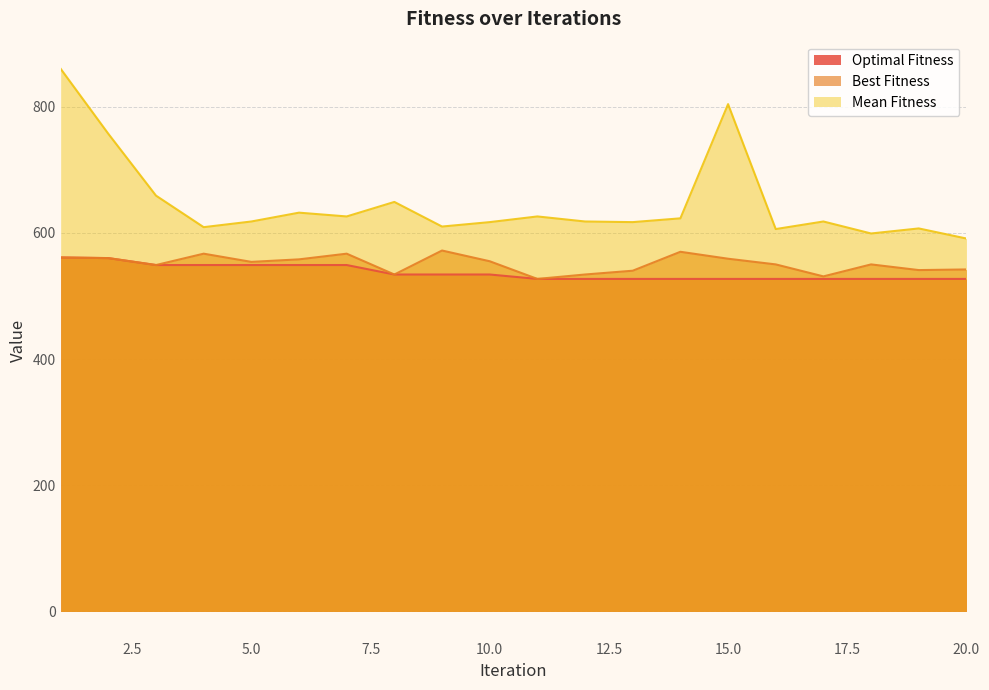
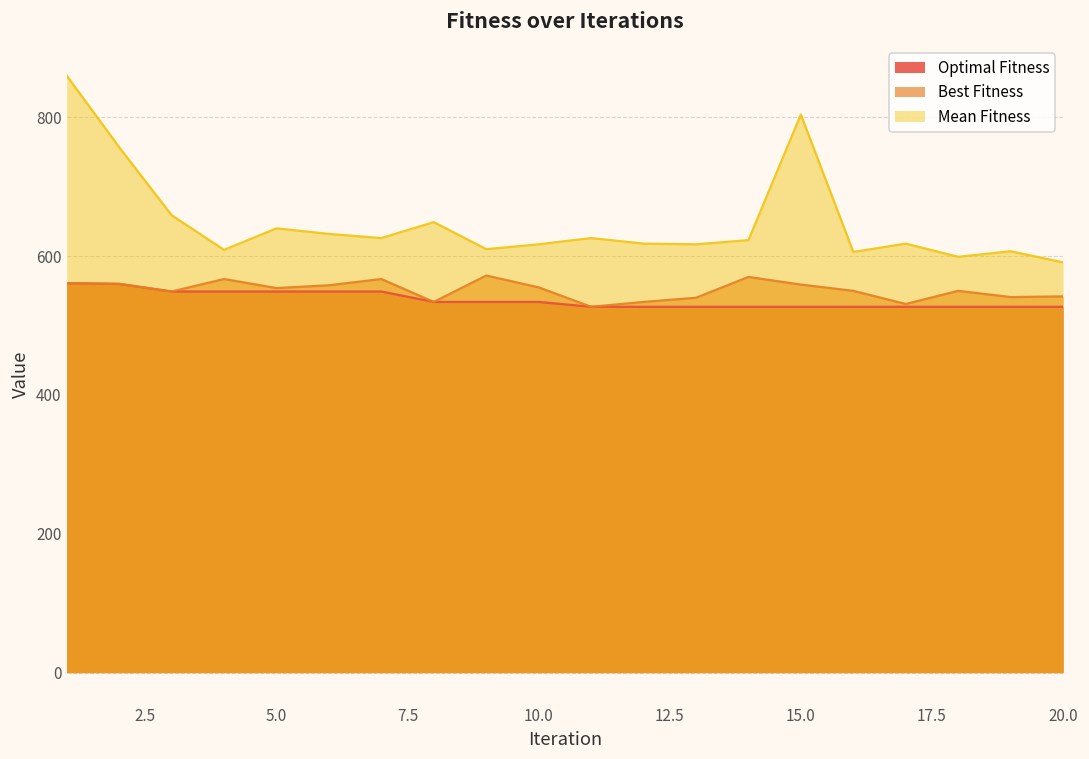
Mean Fitness, 5.0: 620 -> 640
